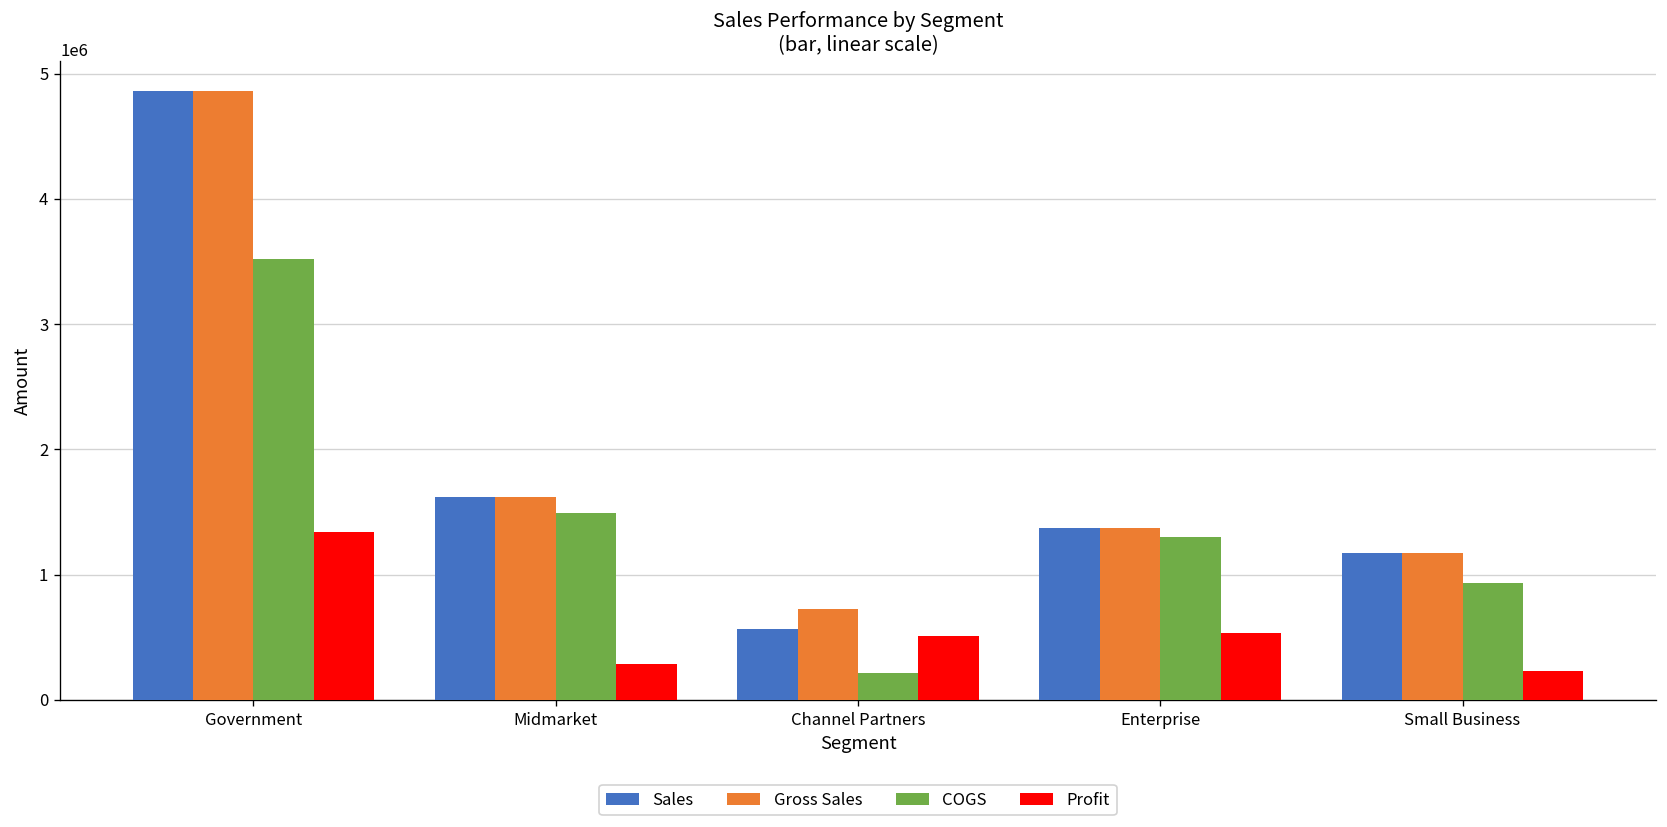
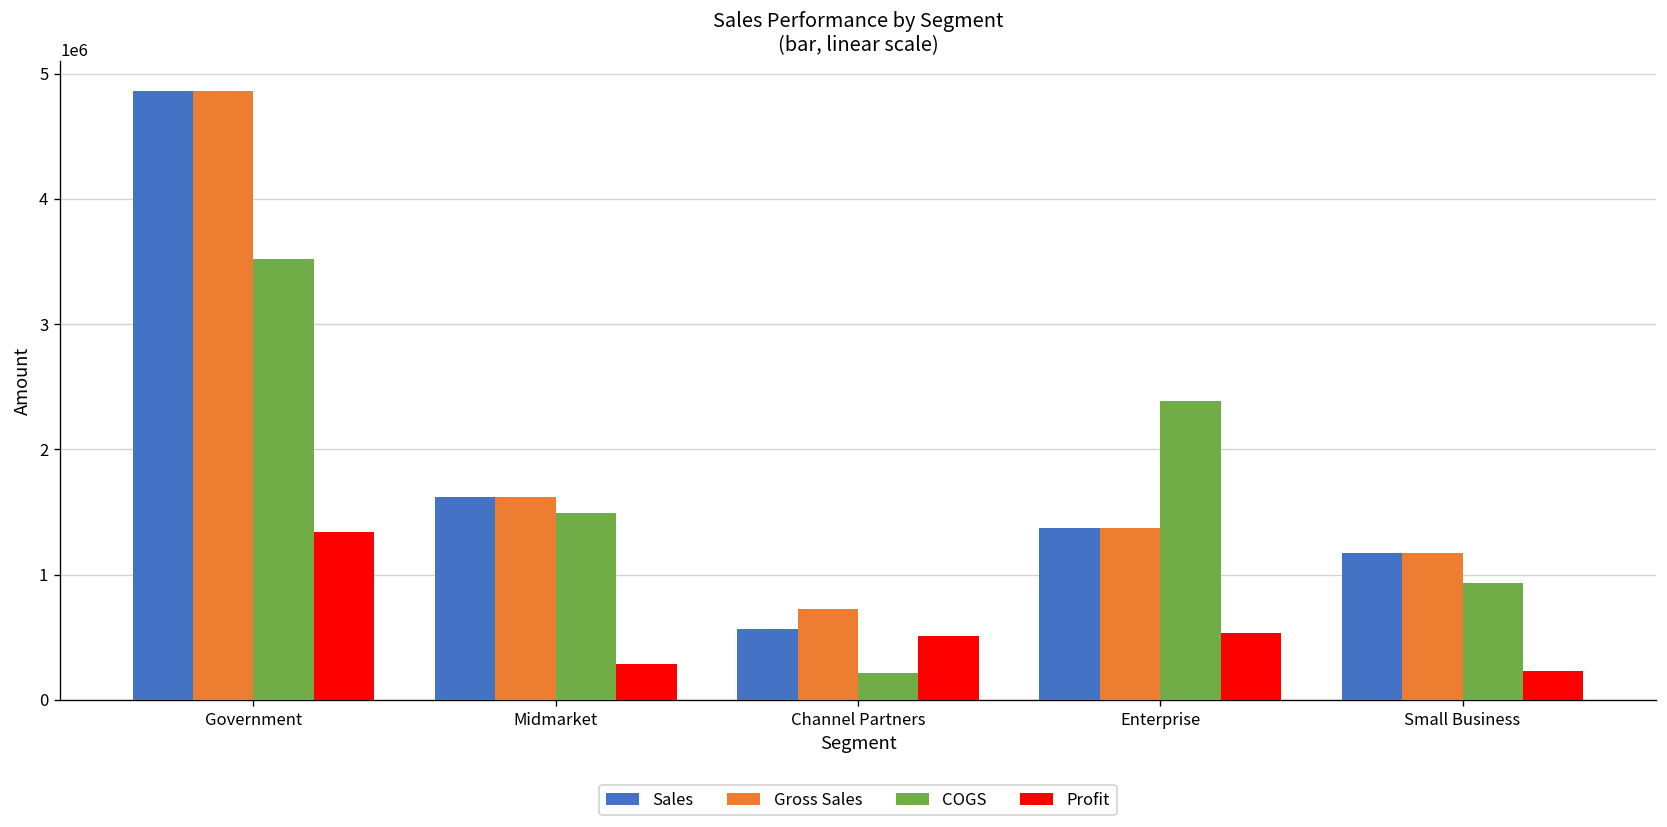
COGS, Enterprise: 1300000 -> 2390000
